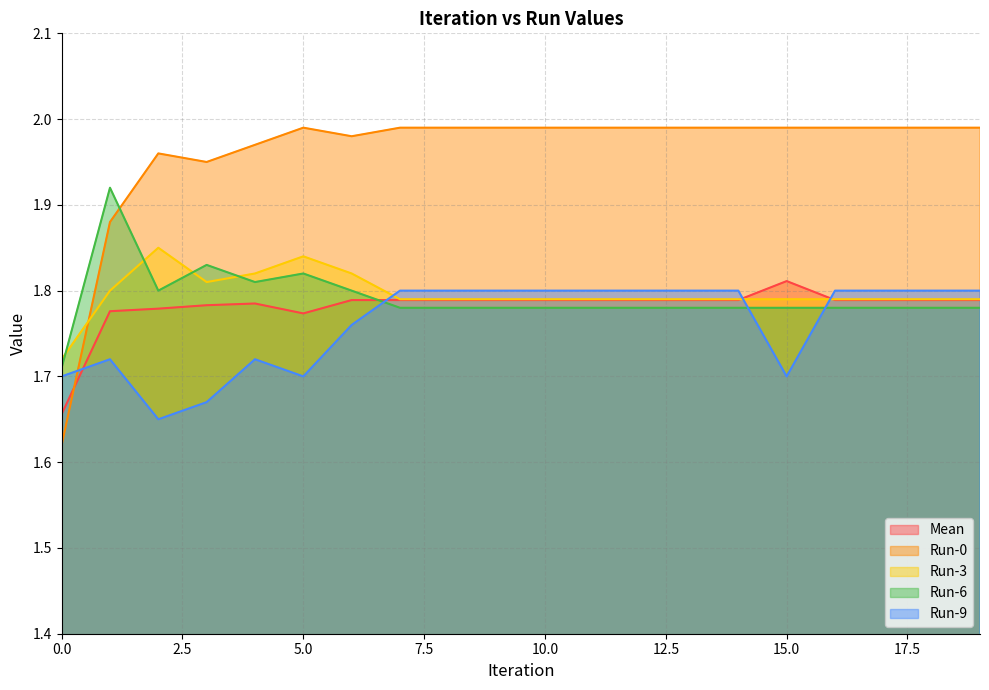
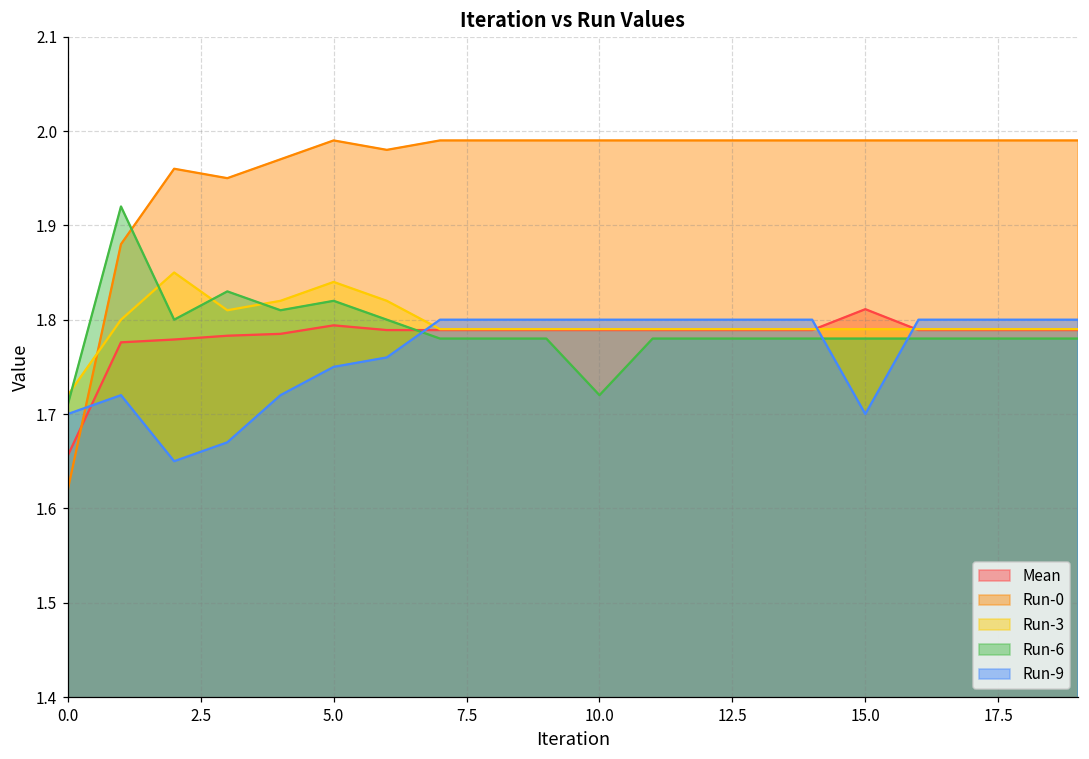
Mean, 5.0: 1.77 -> 1.79
Run-9, 5.0: 1.70 -> 1.75
Run-6, 10.0: 1.78 -> 1.72
